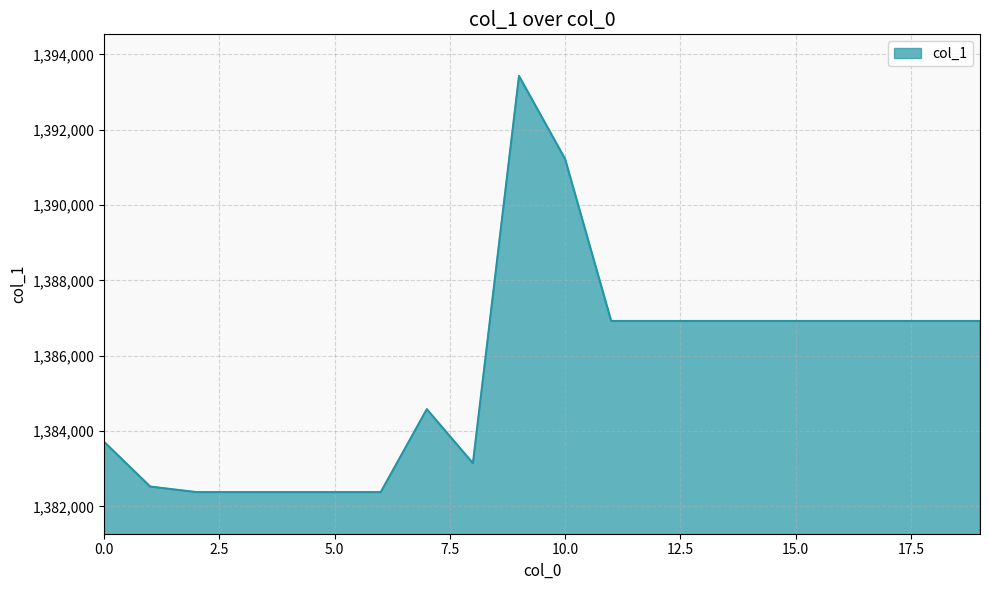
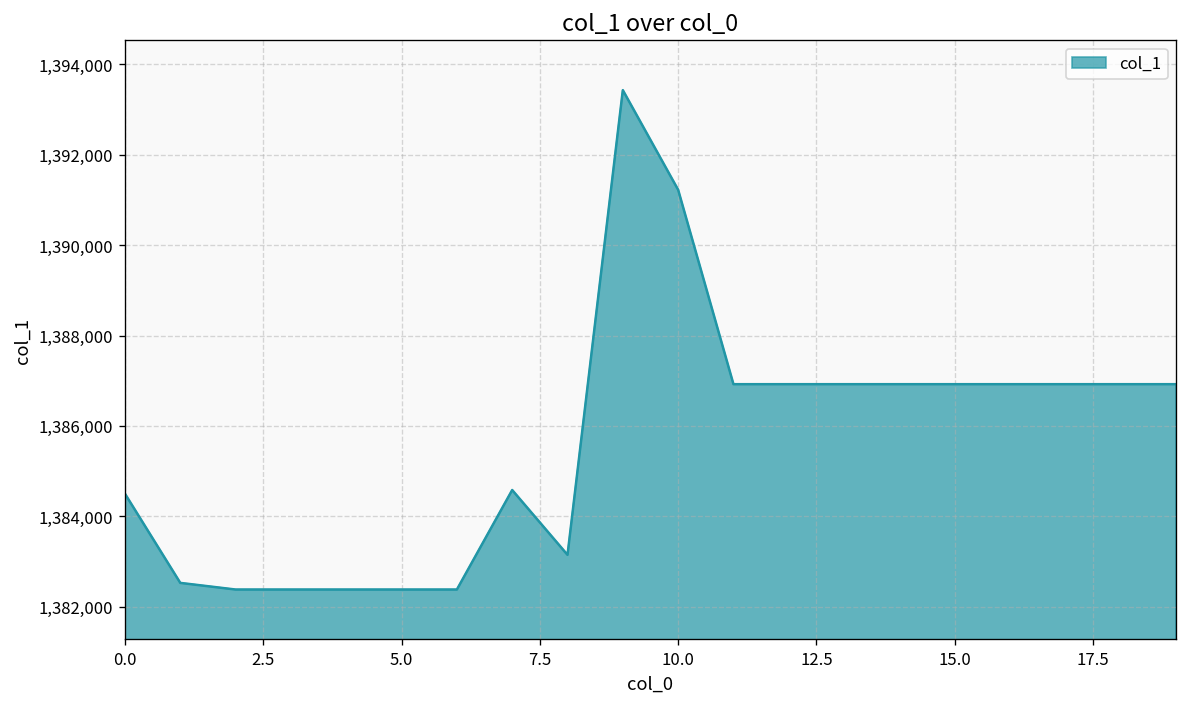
0.0: 1,383,700 -> 1,384,500
